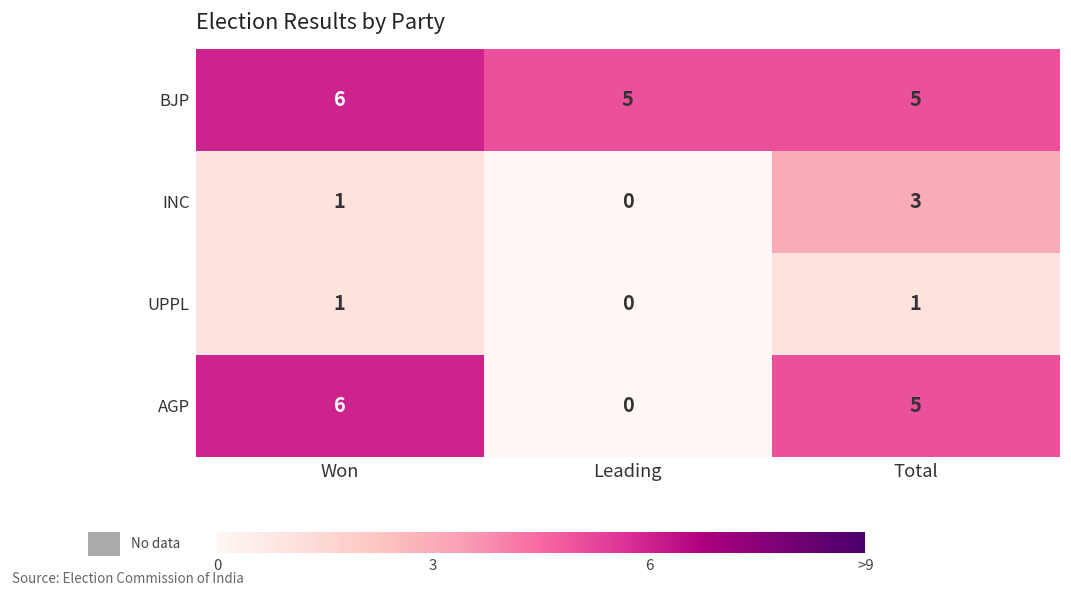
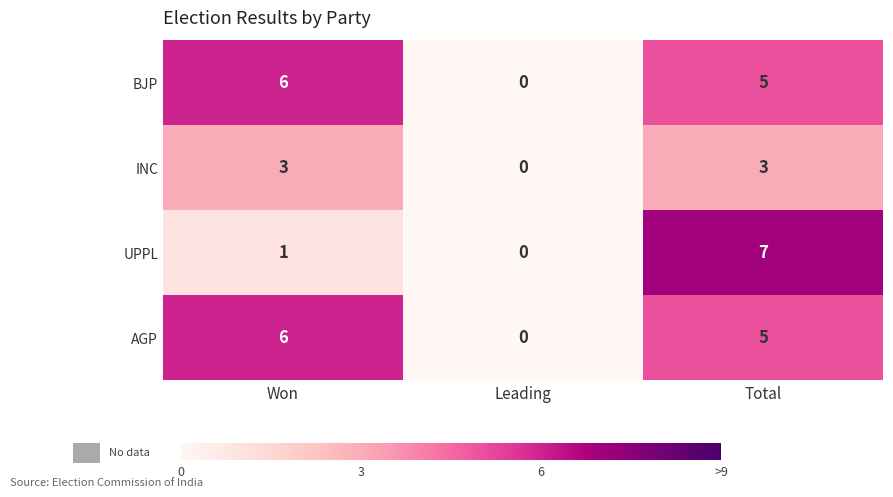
BJP, Leading: 5 -> 0
INC, Won: 1 -> 3
UPPL, Total: 1 -> 7
